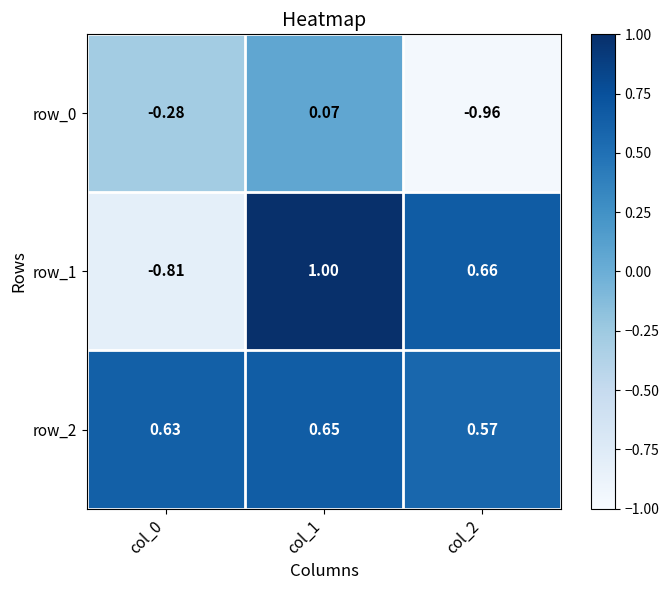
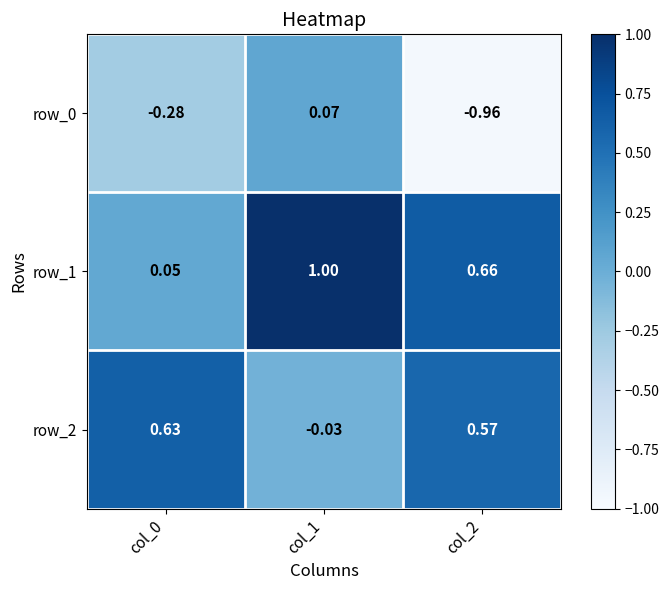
row_1, col_0: -0.81 -> 0.05
row_2, col_1: 0.65 -> -0.03
